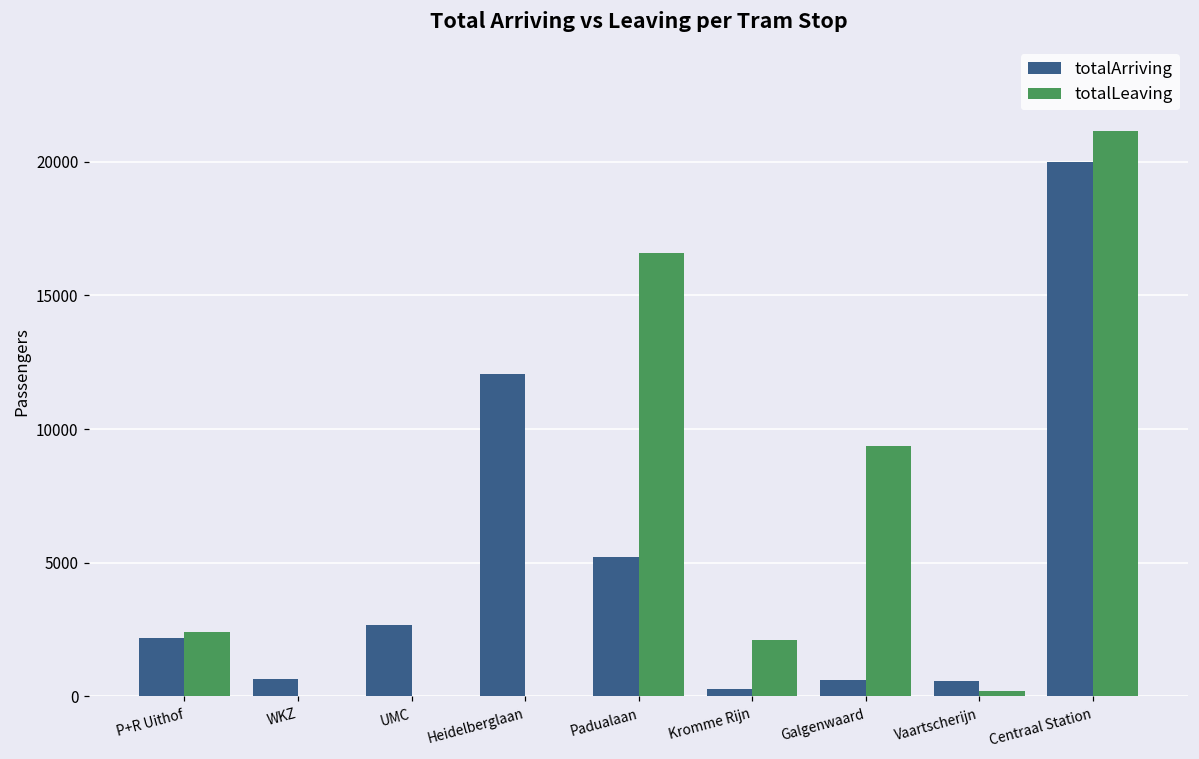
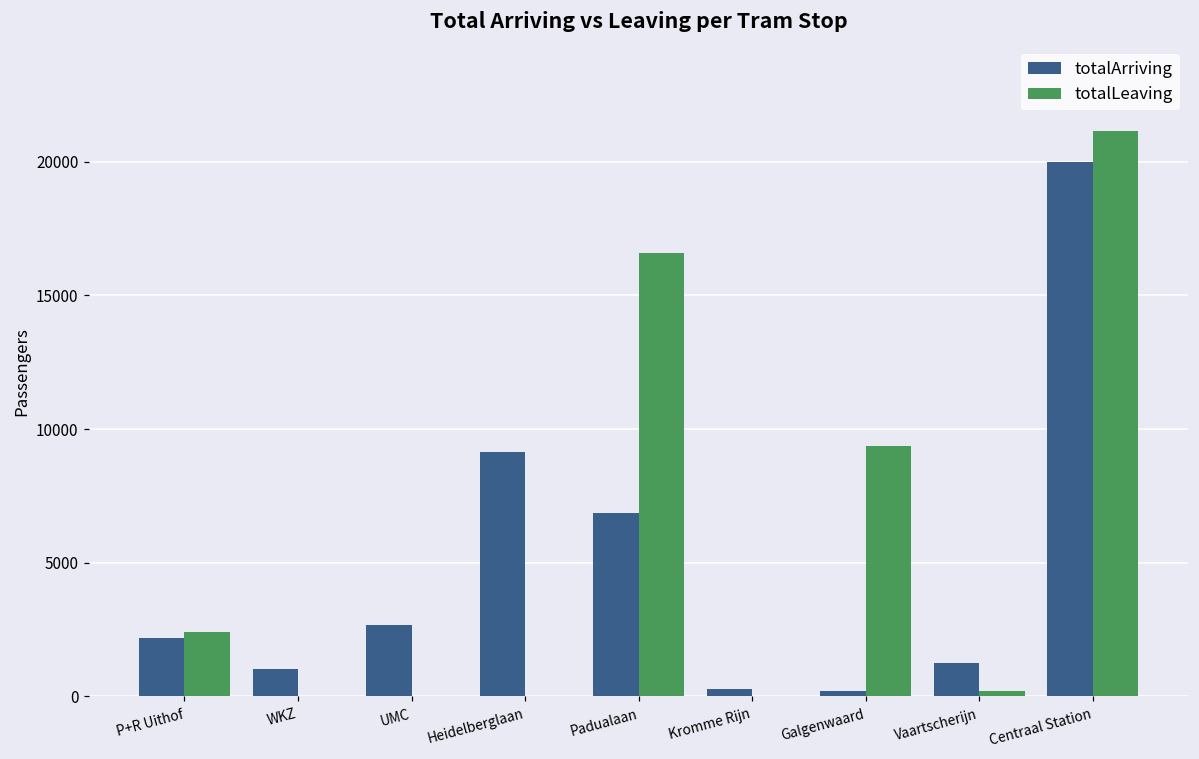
totalArriving, WKZ: 600 -> 1000
totalArriving, Heidelberglaan: 12100 -> 9100
totalArriving, Padualaan: 5200 -> 6900
totalLeaving, Kromme Rijn: 2100 -> 0
totalArriving, Galgenwaard: 600 -> 200
totalArriving, Vaartscherijn: 600 -> 1300
